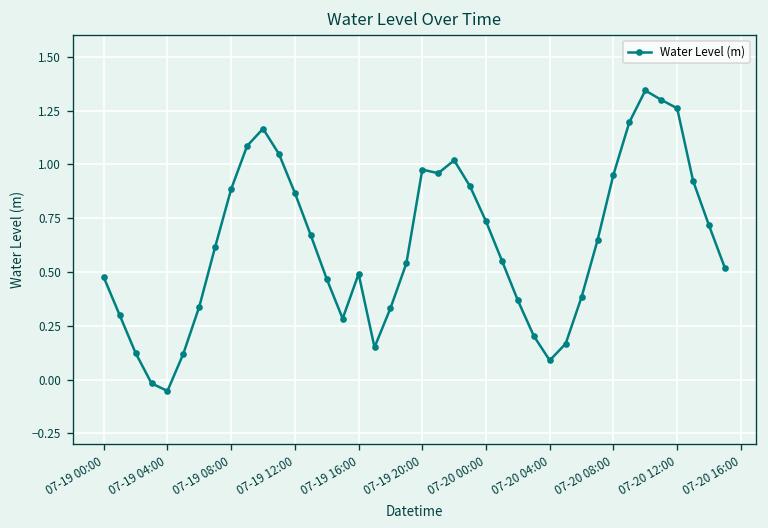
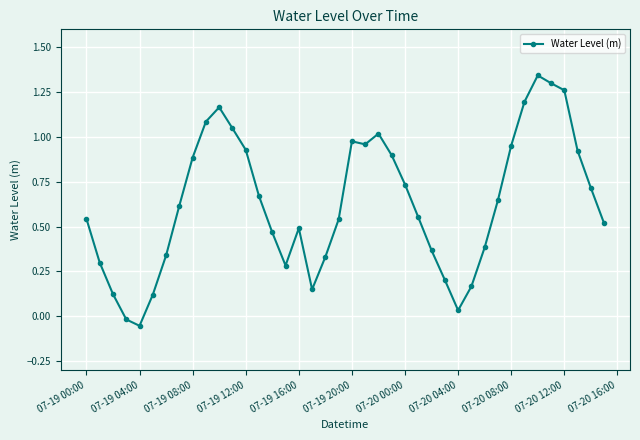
07-19 00:00: 0.48 -> 0.54
07-19 12:00: 0.87 -> 0.93
07-20 04:00: 0.09 -> 0.03
